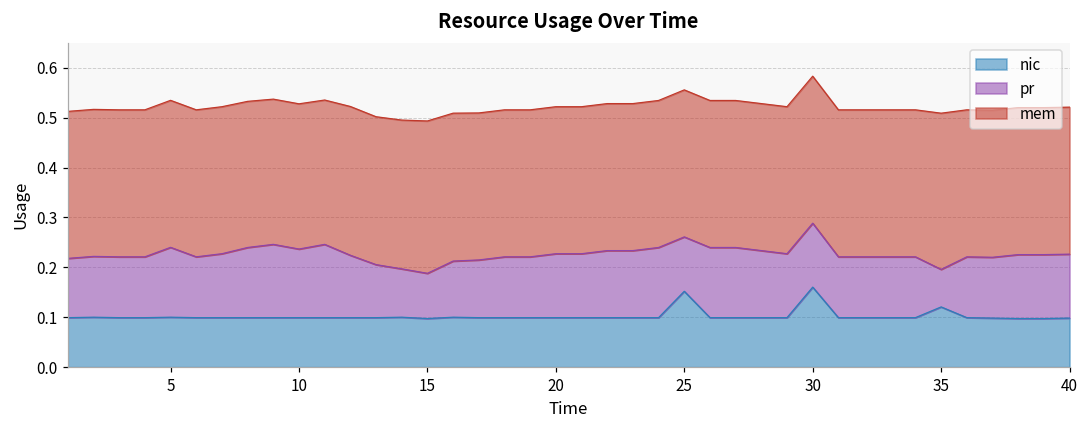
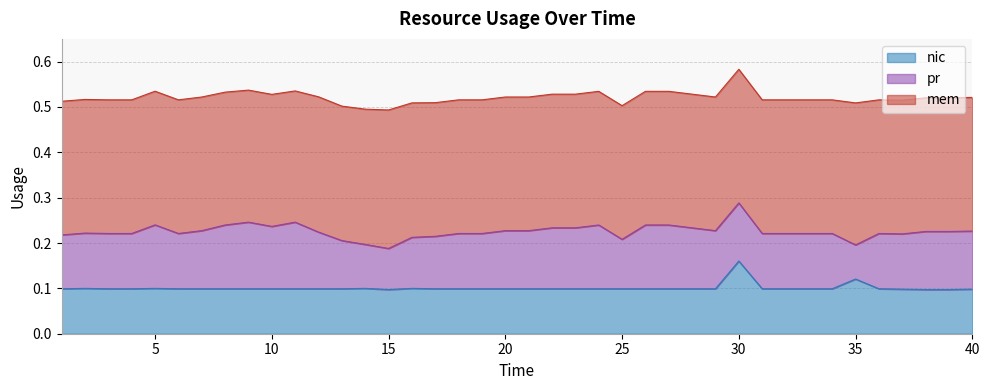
nic, 25: 0.15 -> 0.10
